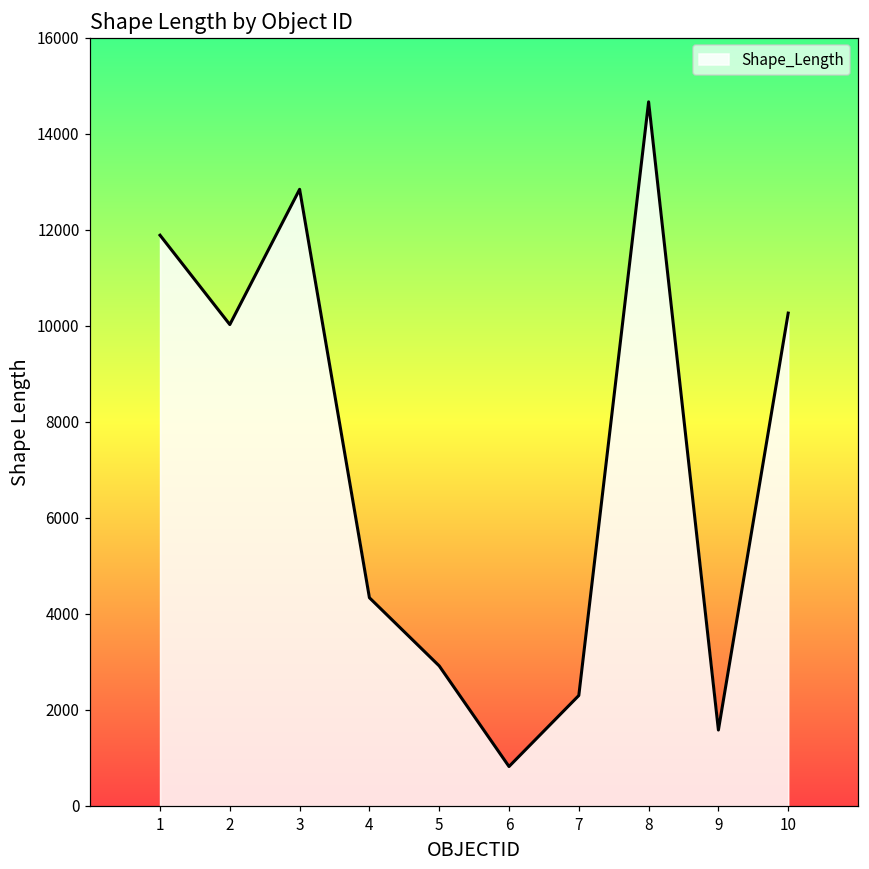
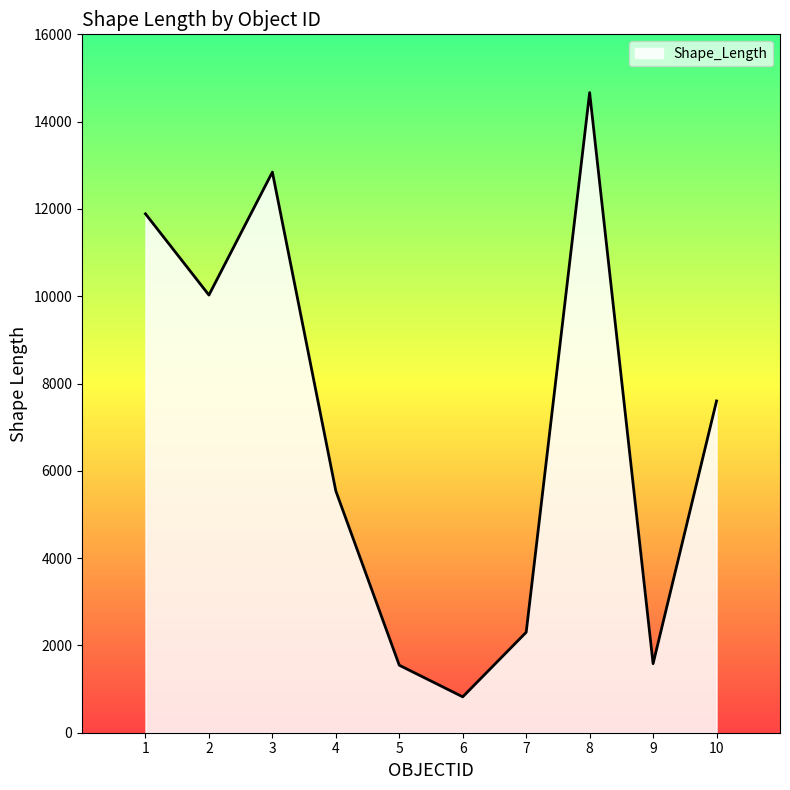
4: 4300 -> 5500
5: 2900 -> 1500
10: 10300 -> 7600
